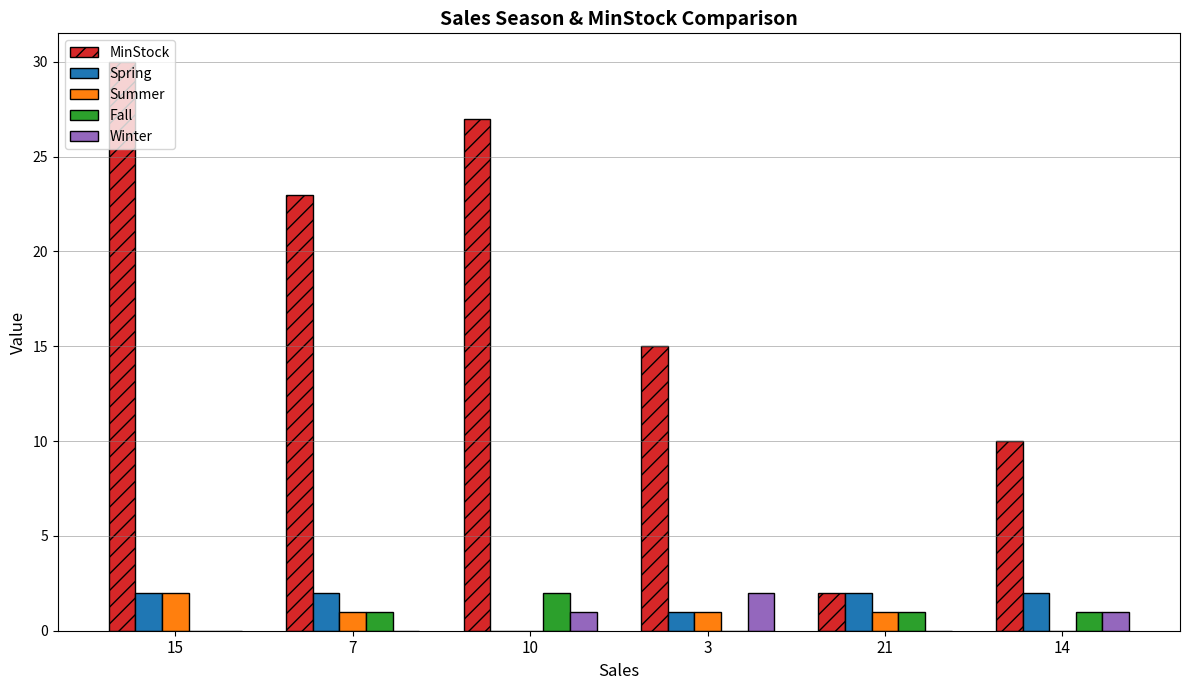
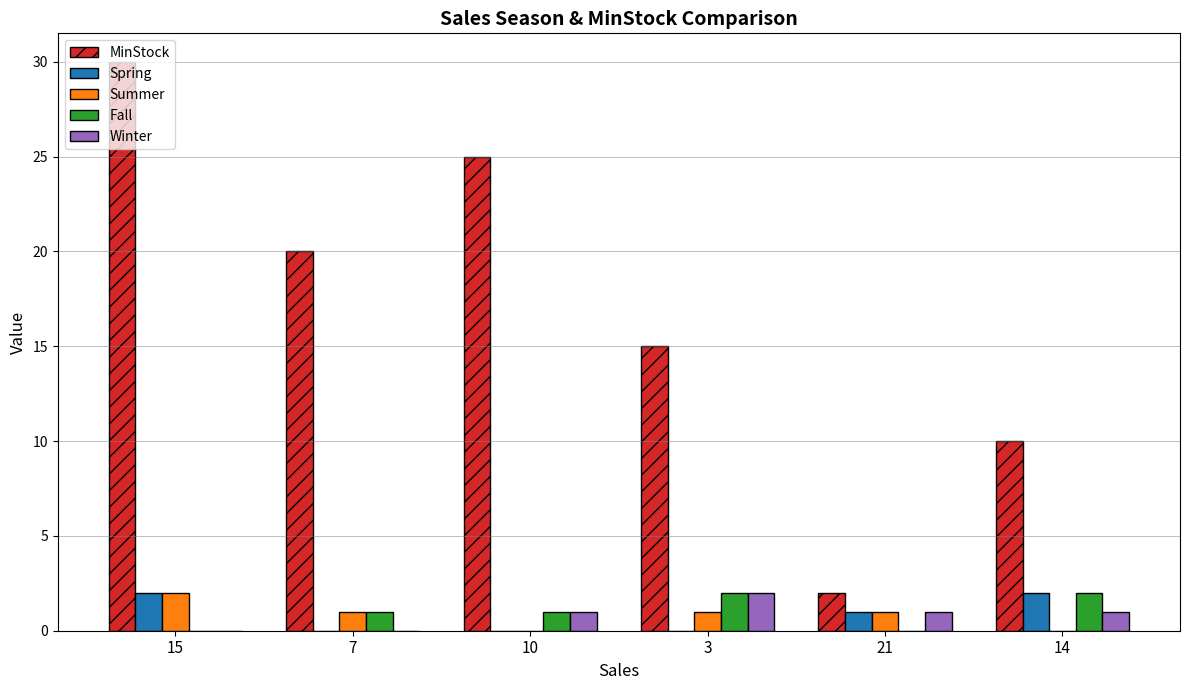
MinStock, 7: 23 -> 20
Spring, 7: 2 -> 0
MinStock, 10: 27 -> 25
Fall, 10: 2 -> 1
Spring, 3: 1 -> 0
Fall, 3: 0 -> 2
Spring, 21: 2 -> 1
Fall, 21: 1 -> 0
Winter, 21: 0 -> 1
Fall, 14: 1 -> 2
